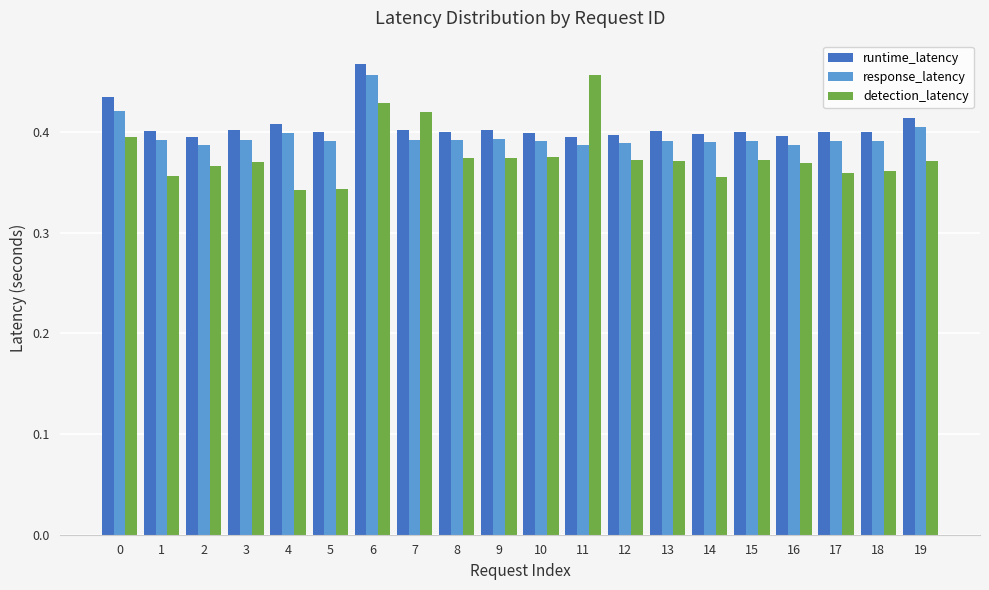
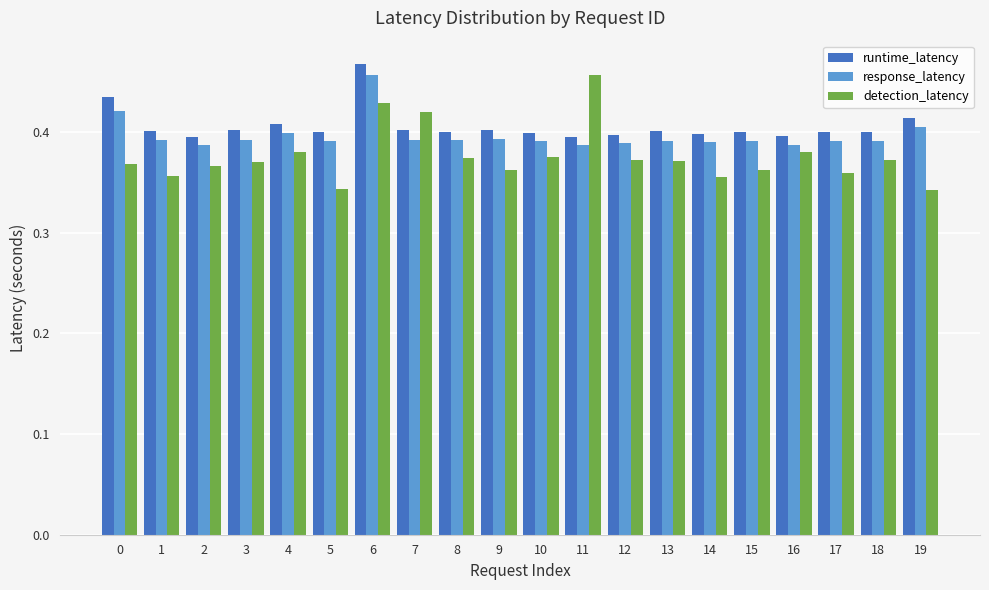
detection_latency, 0: 0.395 -> 0.368
detection_latency, 4: 0.343 -> 0.380
detection_latency, 9: 0.375 -> 0.363
detection_latency, 15: 0.372 -> 0.362
detection_latency, 16: 0.370 -> 0.380
detection_latency, 18: 0.362 -> 0.373
detection_latency, 19: 0.372 -> 0.342
